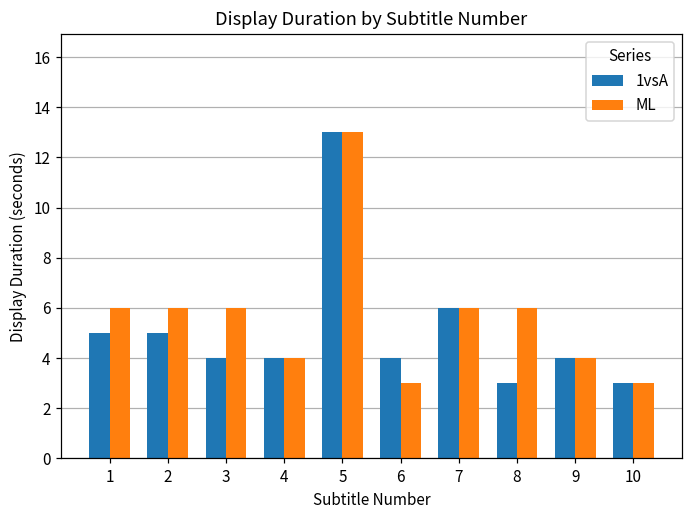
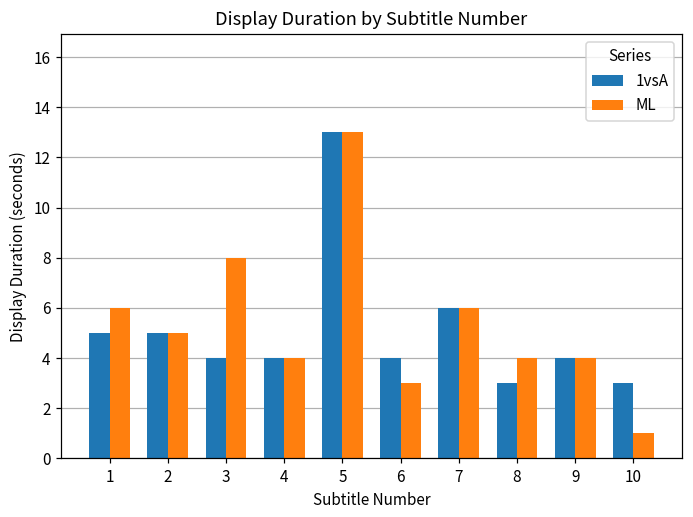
ML, 2: 6 -> 5
ML, 3: 6 -> 8
ML, 8: 6 -> 4
ML, 10: 3 -> 1
